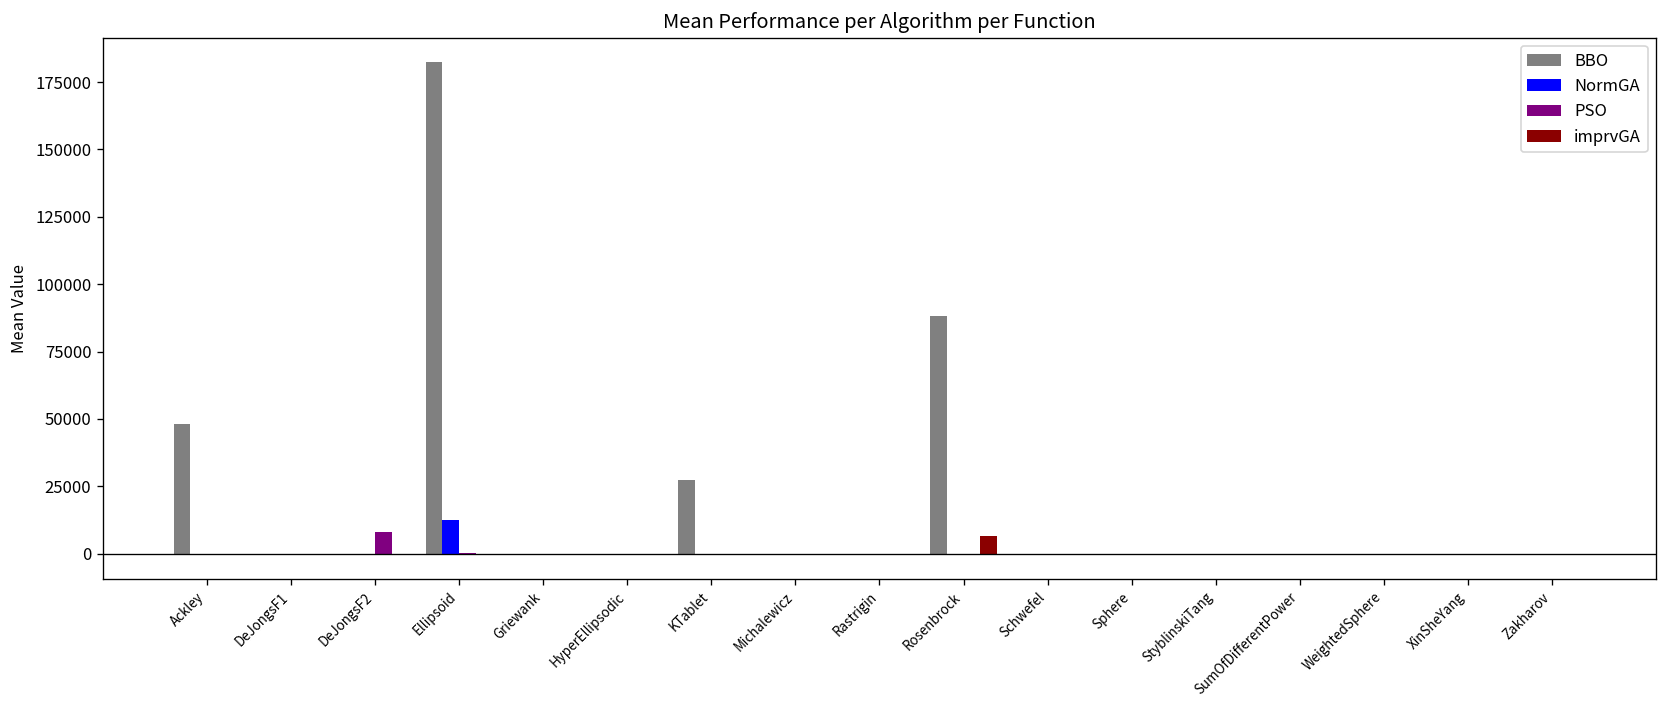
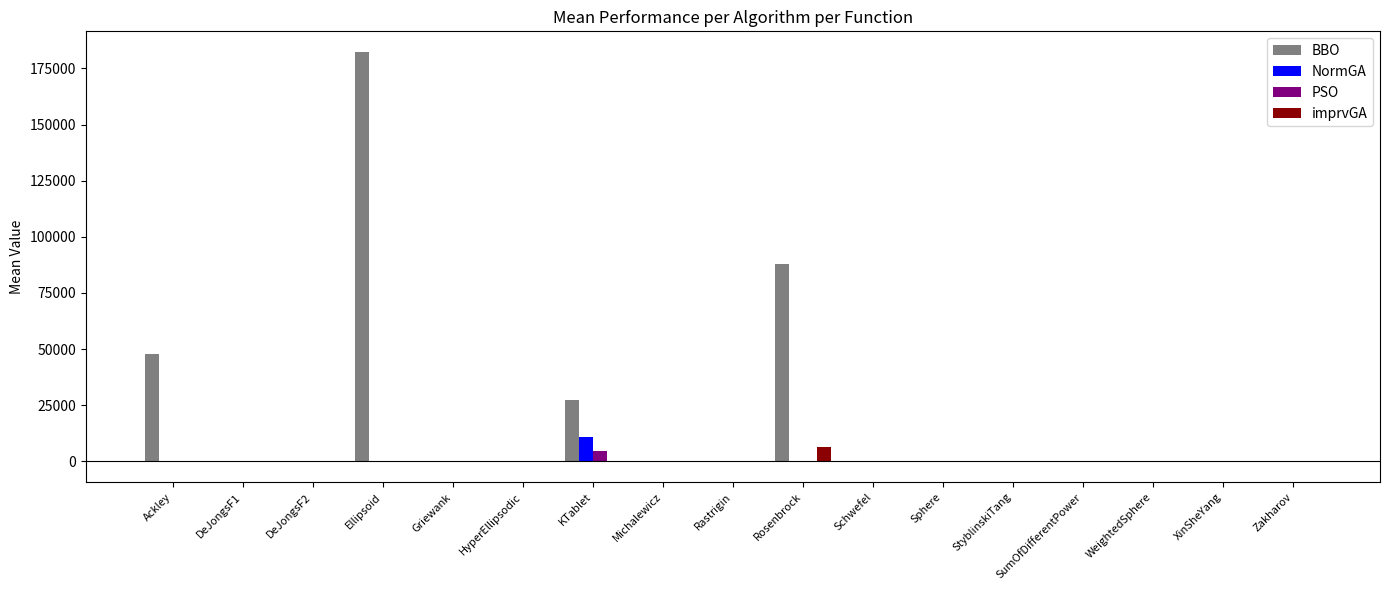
PSO, DeJongsF2: 8000 -> 0
NormGA, Ellipsoid: 12000 -> 0
NormGA, KTablet: 0 -> 11000
PSO, KTablet: 0 -> 5000
